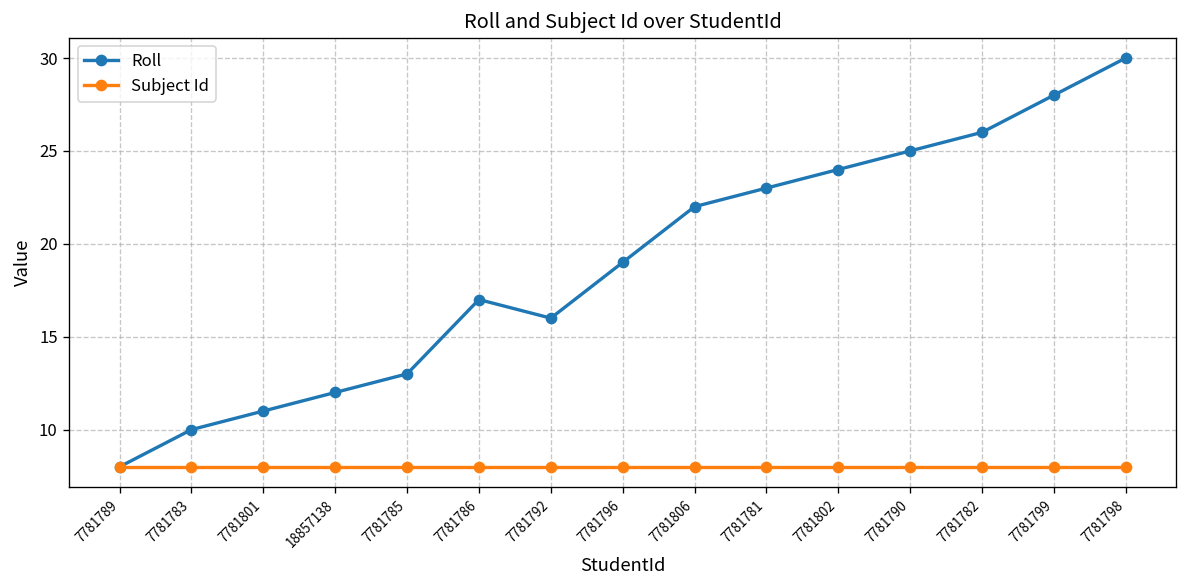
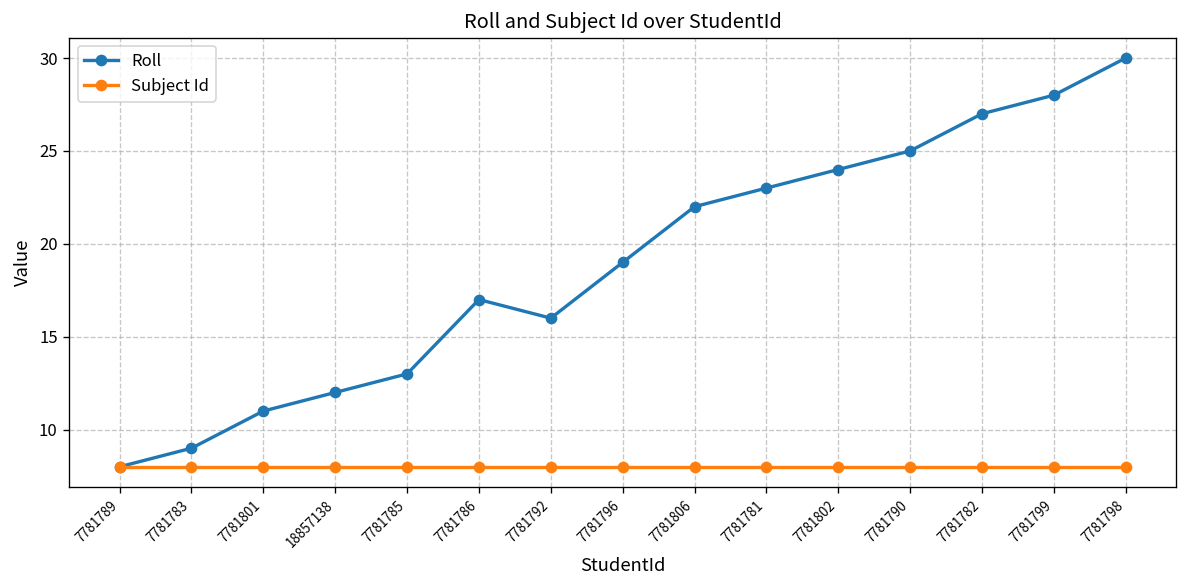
Roll, 7781783: 10 -> 9
Roll, 7781782: 26 -> 27
